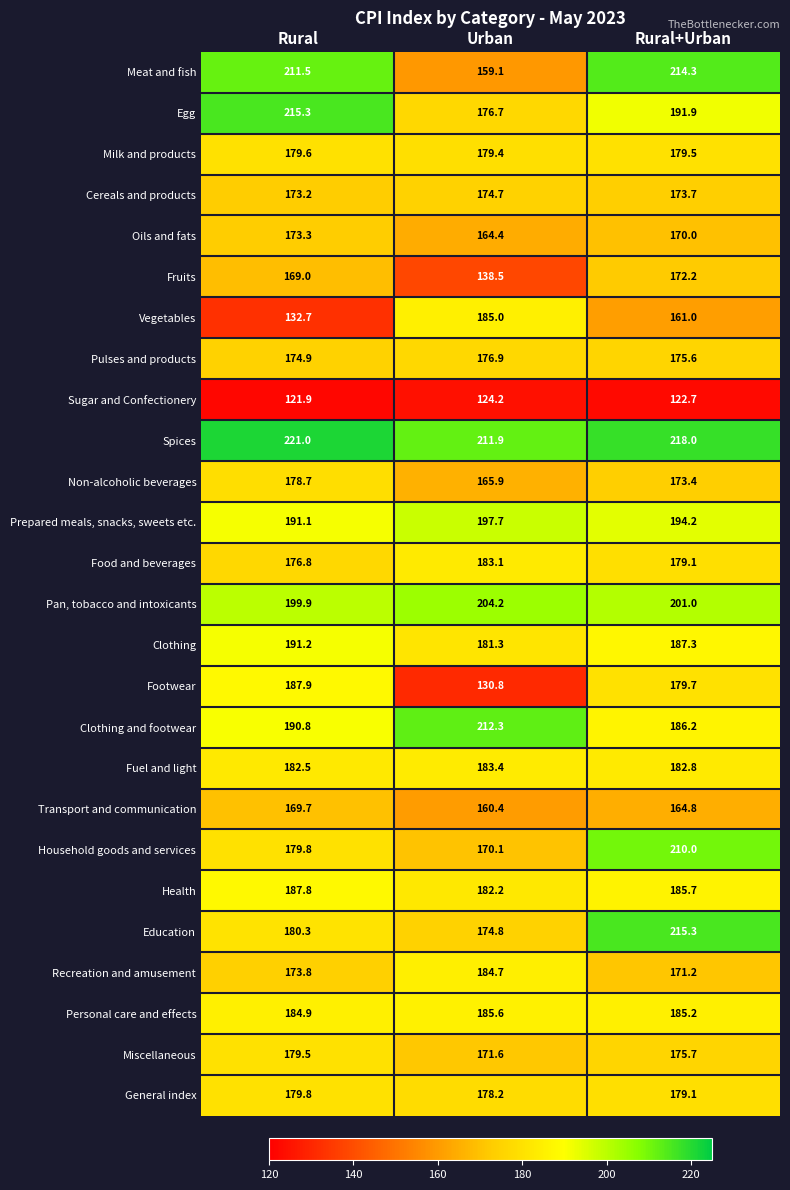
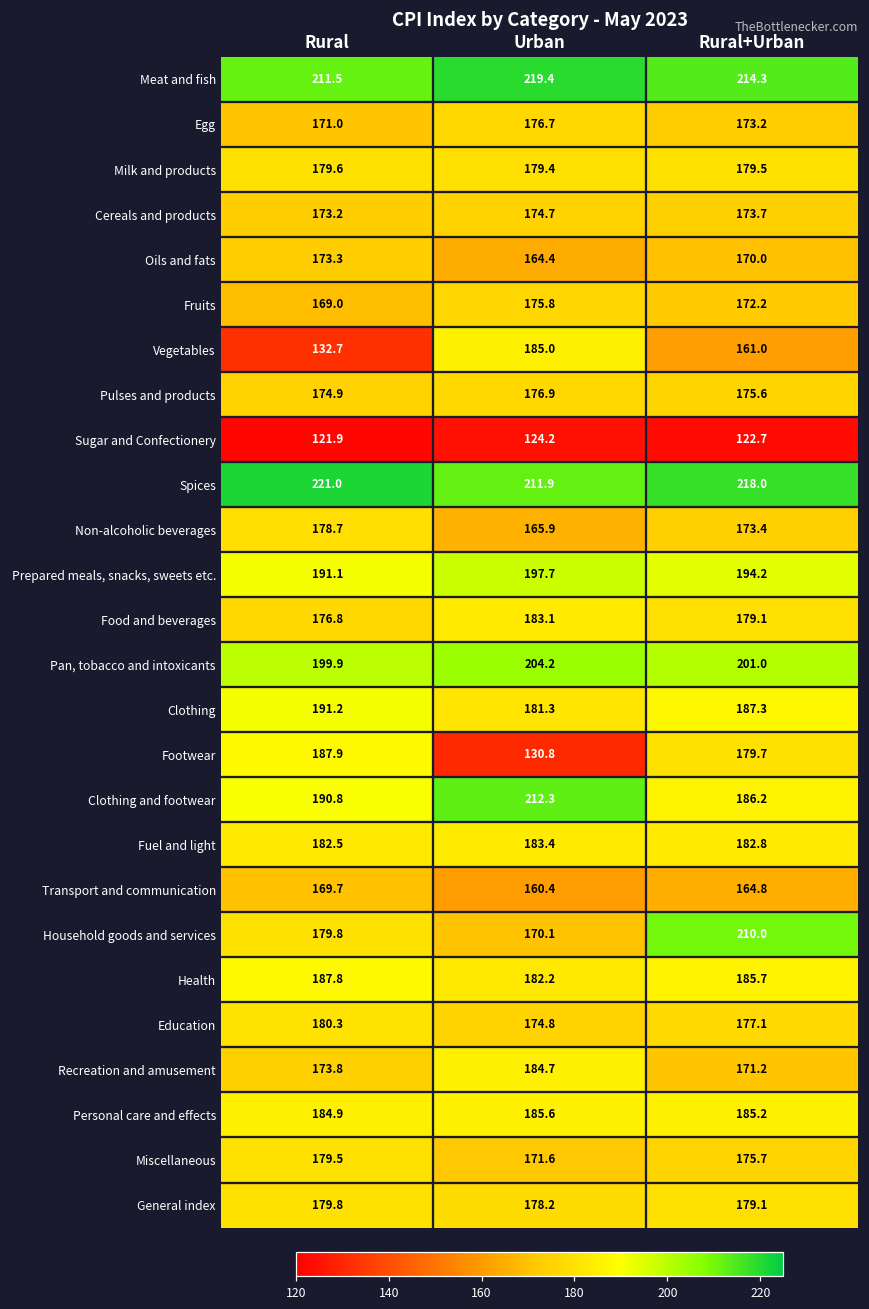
Meat and fish, Urban: 159.1 -> 219.4
Egg, Rural: 215.3 -> 171.0
Egg, Rural+Urban: 191.9 -> 173.2
Fruits, Urban: 138.5 -> 175.8
Education, Rural+Urban: 215.3 -> 177.1
